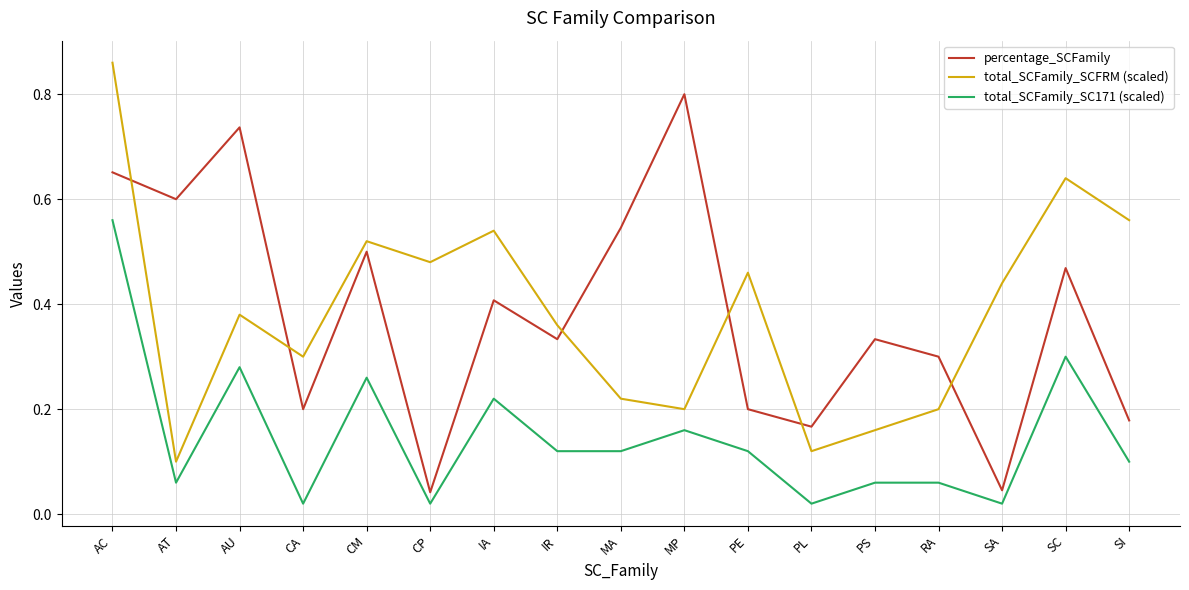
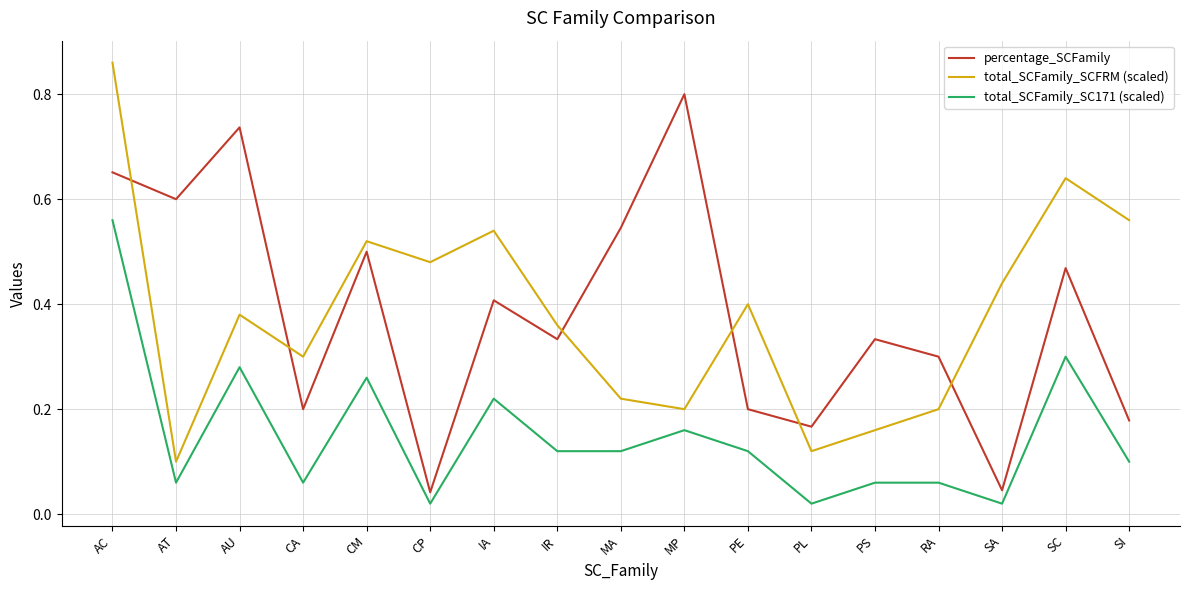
total_SCFamily_SC171 (scaled), CA: 0.02 -> 0.06
total_SCFamily_SCFRM (scaled), PE: 0.46 -> 0.40
